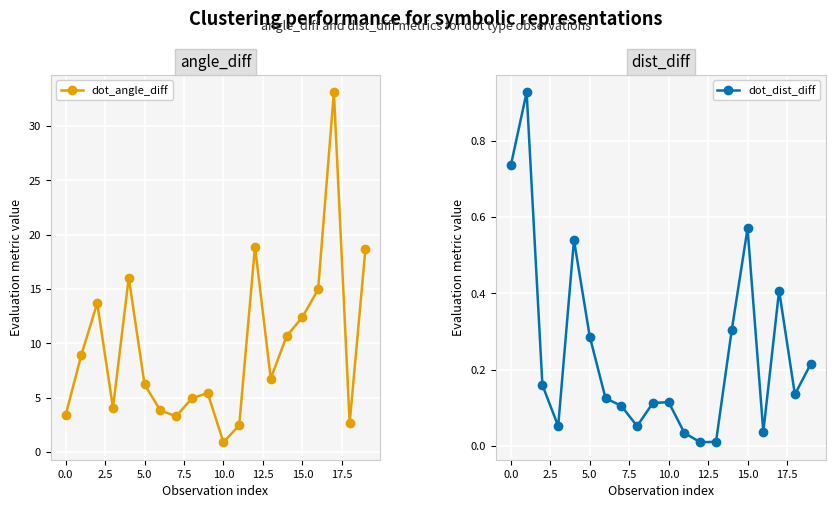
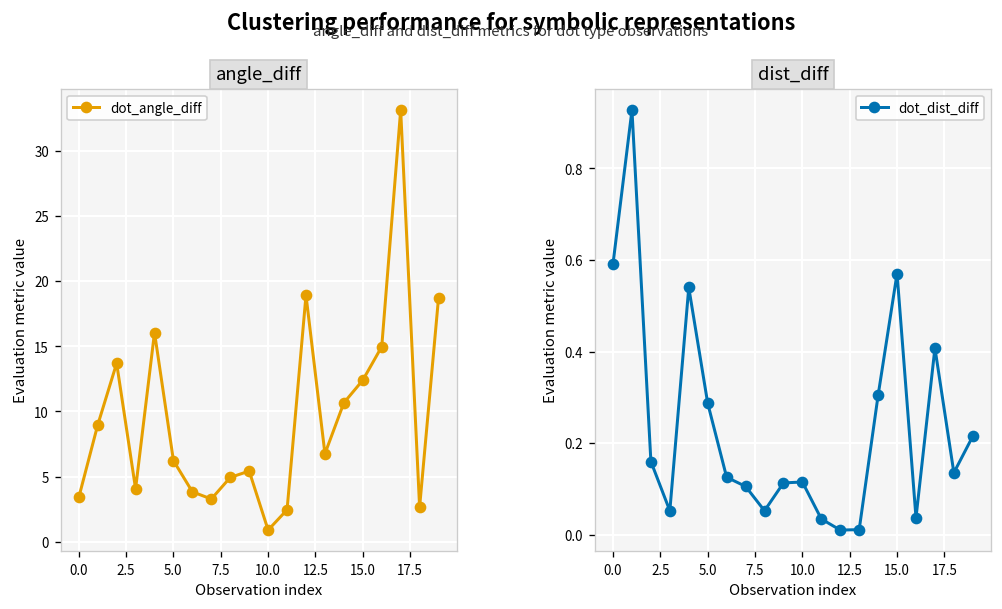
dist_diff, 0.0: 0.74 -> 0.59
